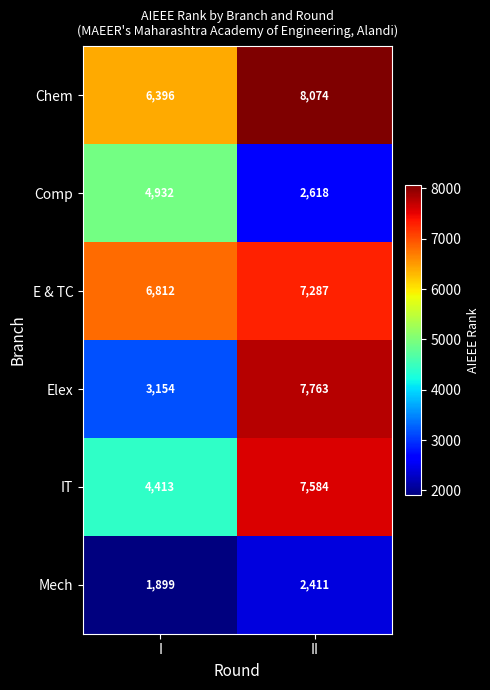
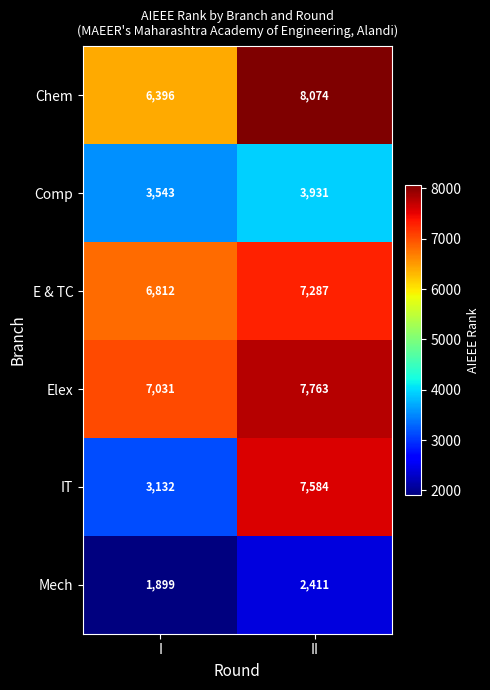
Comp, I: 4,932 -> 3,543
Comp, II: 2,618 -> 3,931
Elex, I: 3,154 -> 7,031
IT, I: 4,413 -> 3,132
